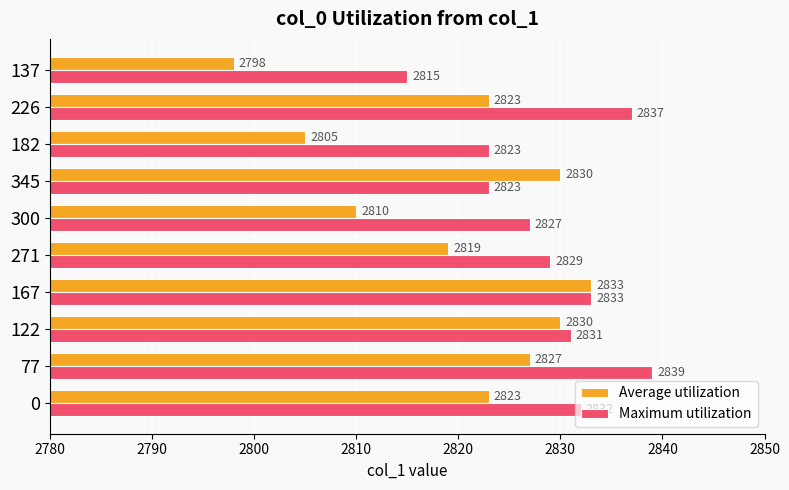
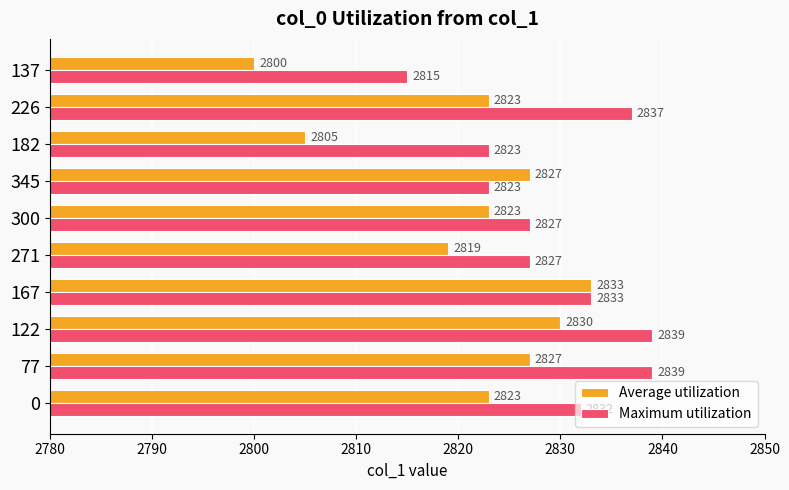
Average utilization, 137: 2798 -> 2800
Average utilization, 345: 2830 -> 2827
Average utilization, 300: 2810 -> 2823
Maximum utilization, 271: 2829 -> 2827
Maximum utilization, 122: 2831 -> 2839
